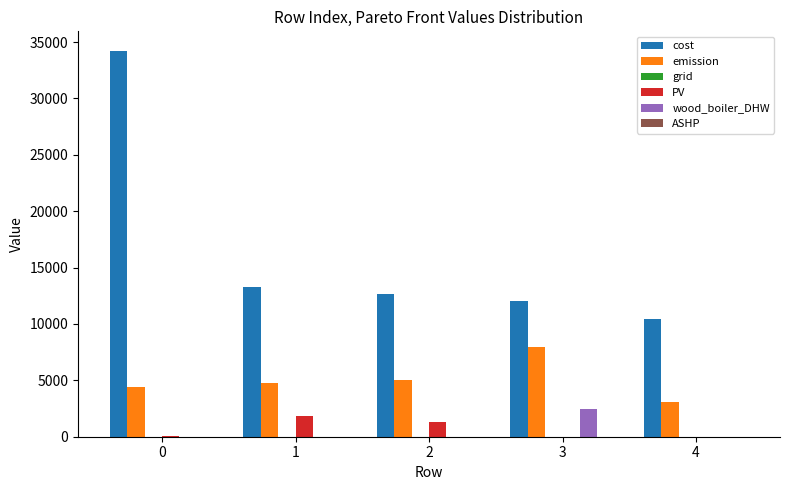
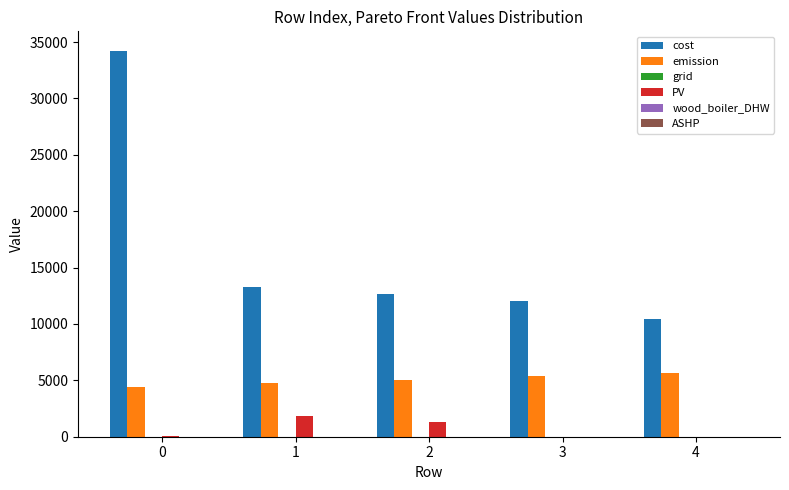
emission, 3: 8000 -> 5400
wood_boiler_DHW, 3: 2500 -> 0
emission, 4: 3000 -> 5700
